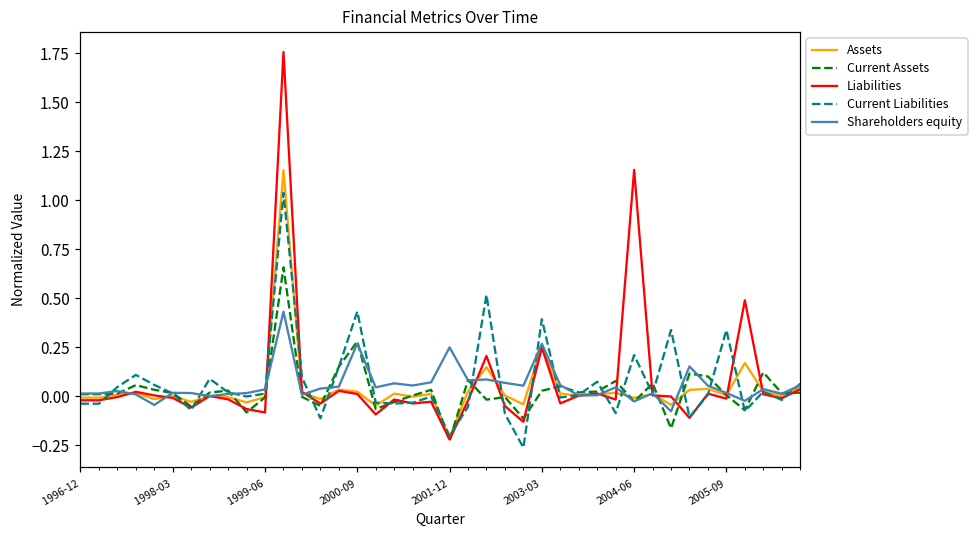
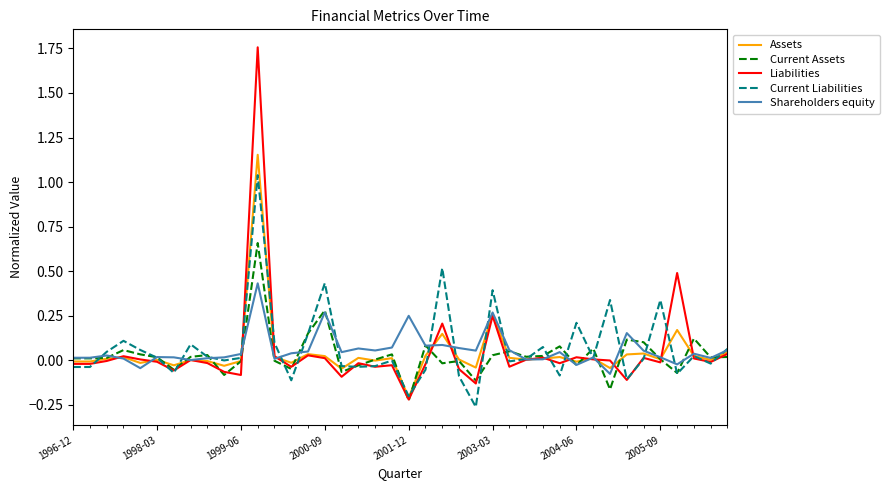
Liabilities, 2004-06: 1.16 -> 0.02
